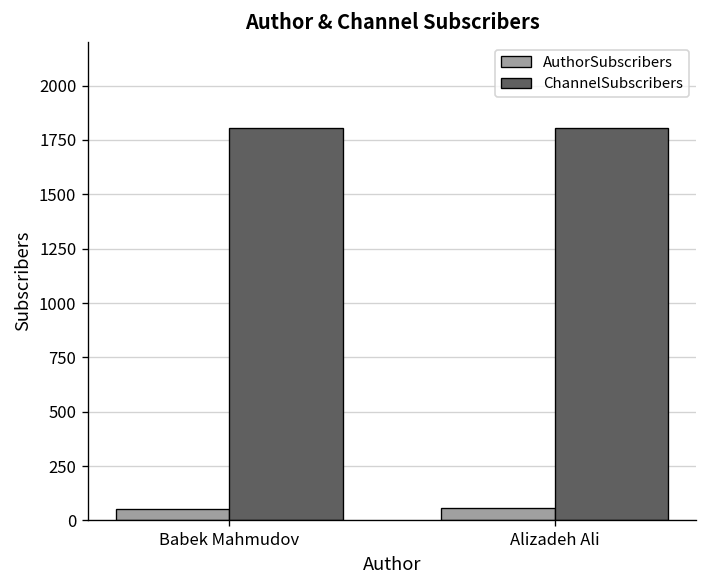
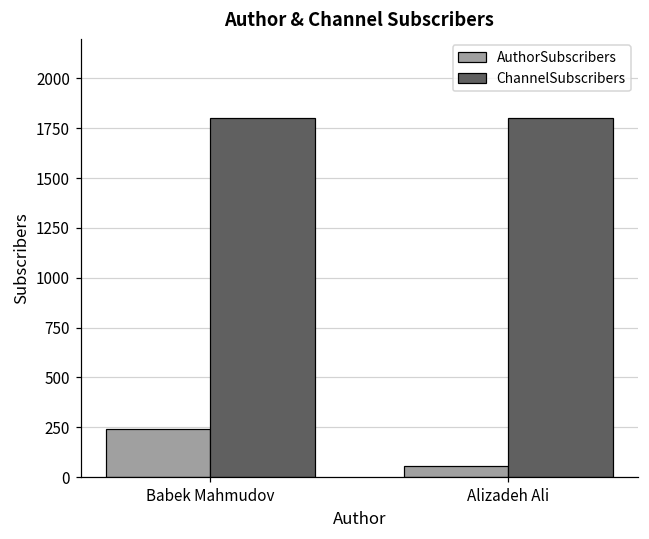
AuthorSubscribers, Babek Mahmudov: 50 -> 240
